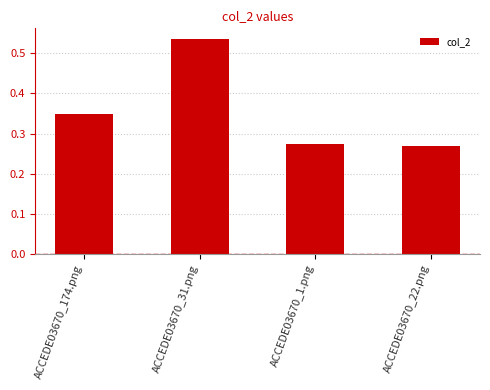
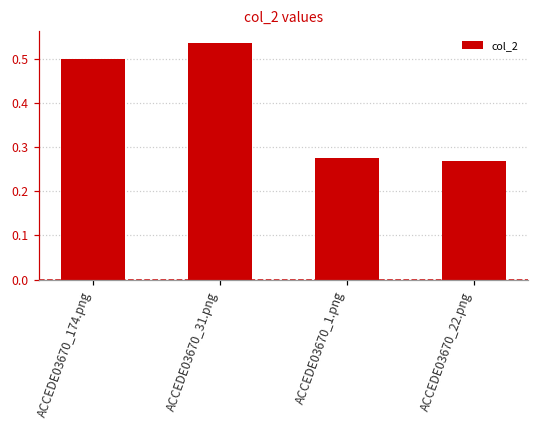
ACCEDE03670_174.png: 0.35 -> 0.50
